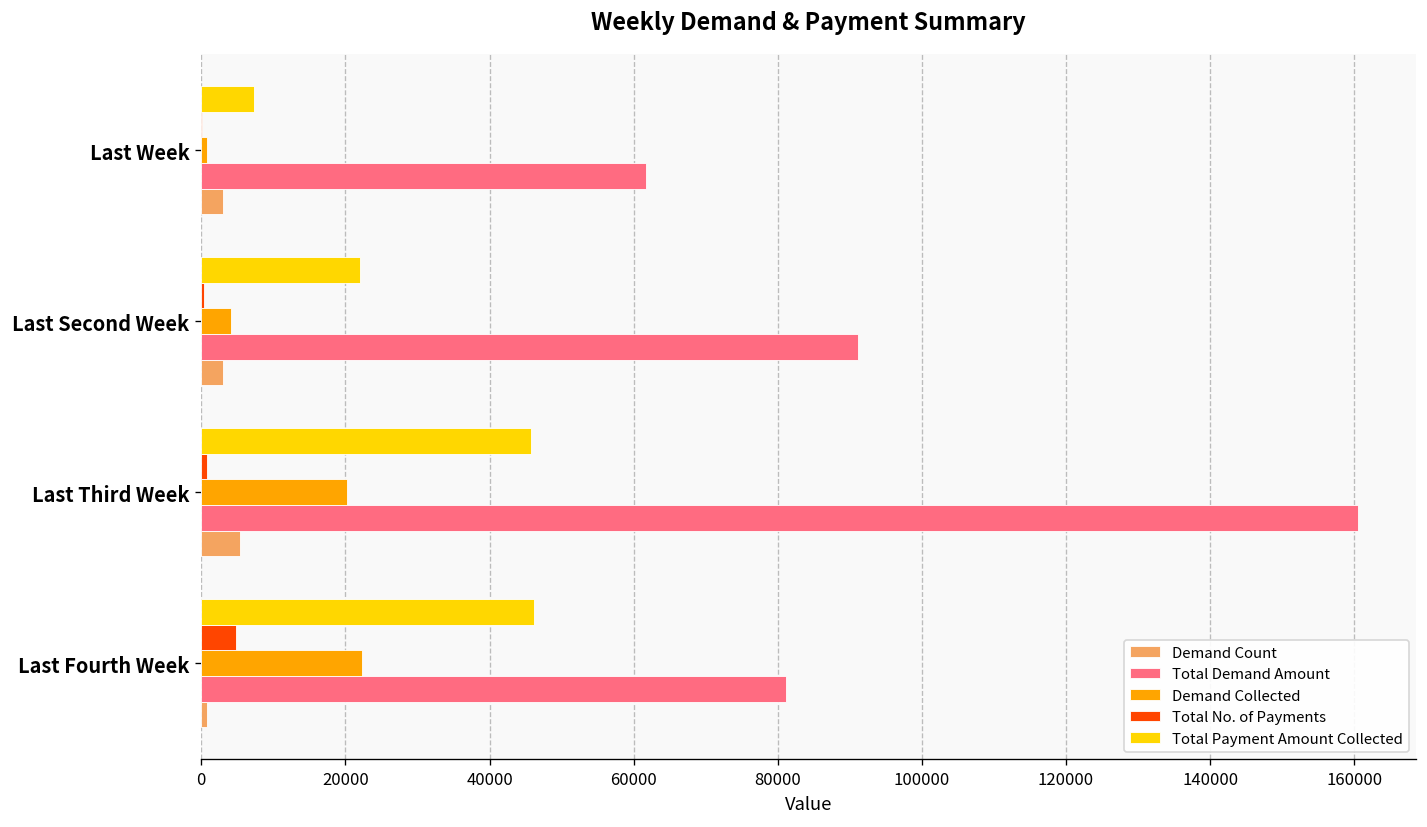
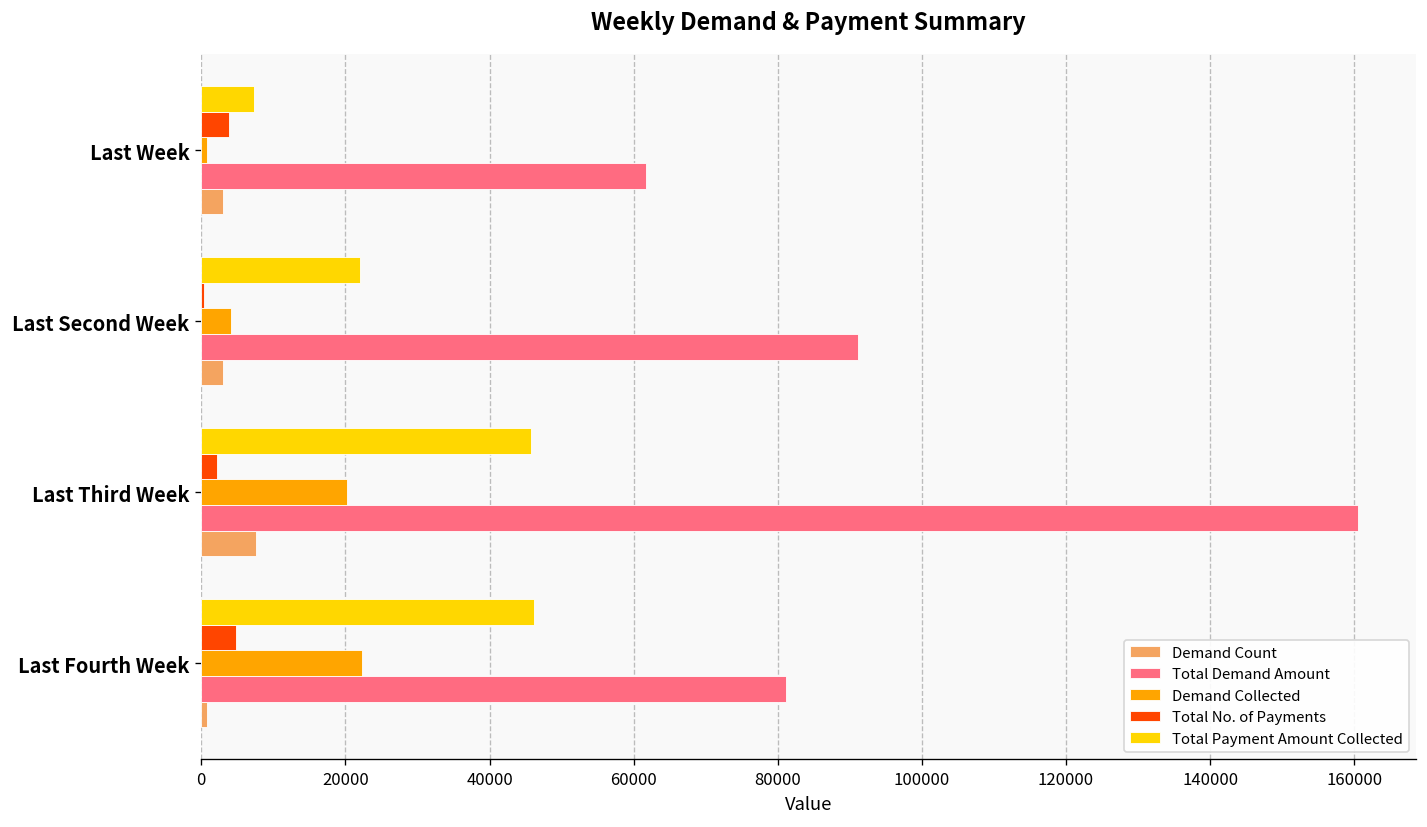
Total No. of Payments, Last Week: 0 -> 4000
Total No. of Payments, Last Third Week: 1000 -> 2000
Demand Count, Last Third Week: 5000 -> 8000
